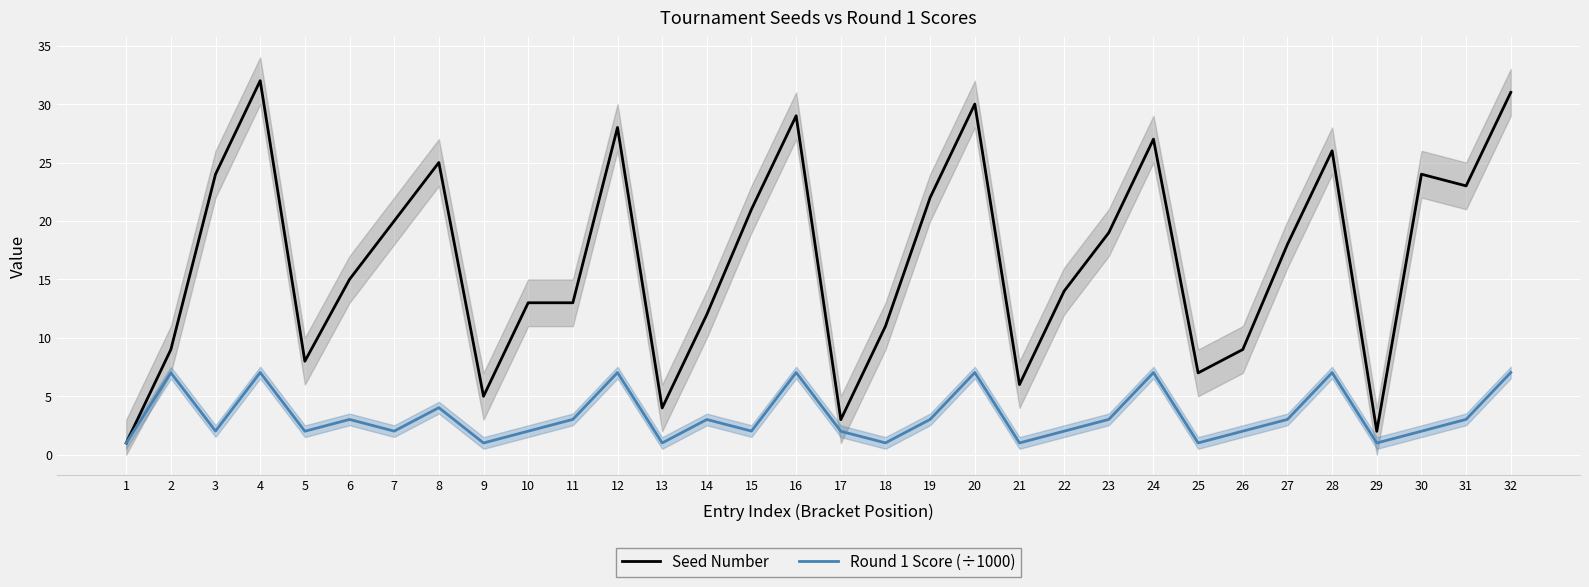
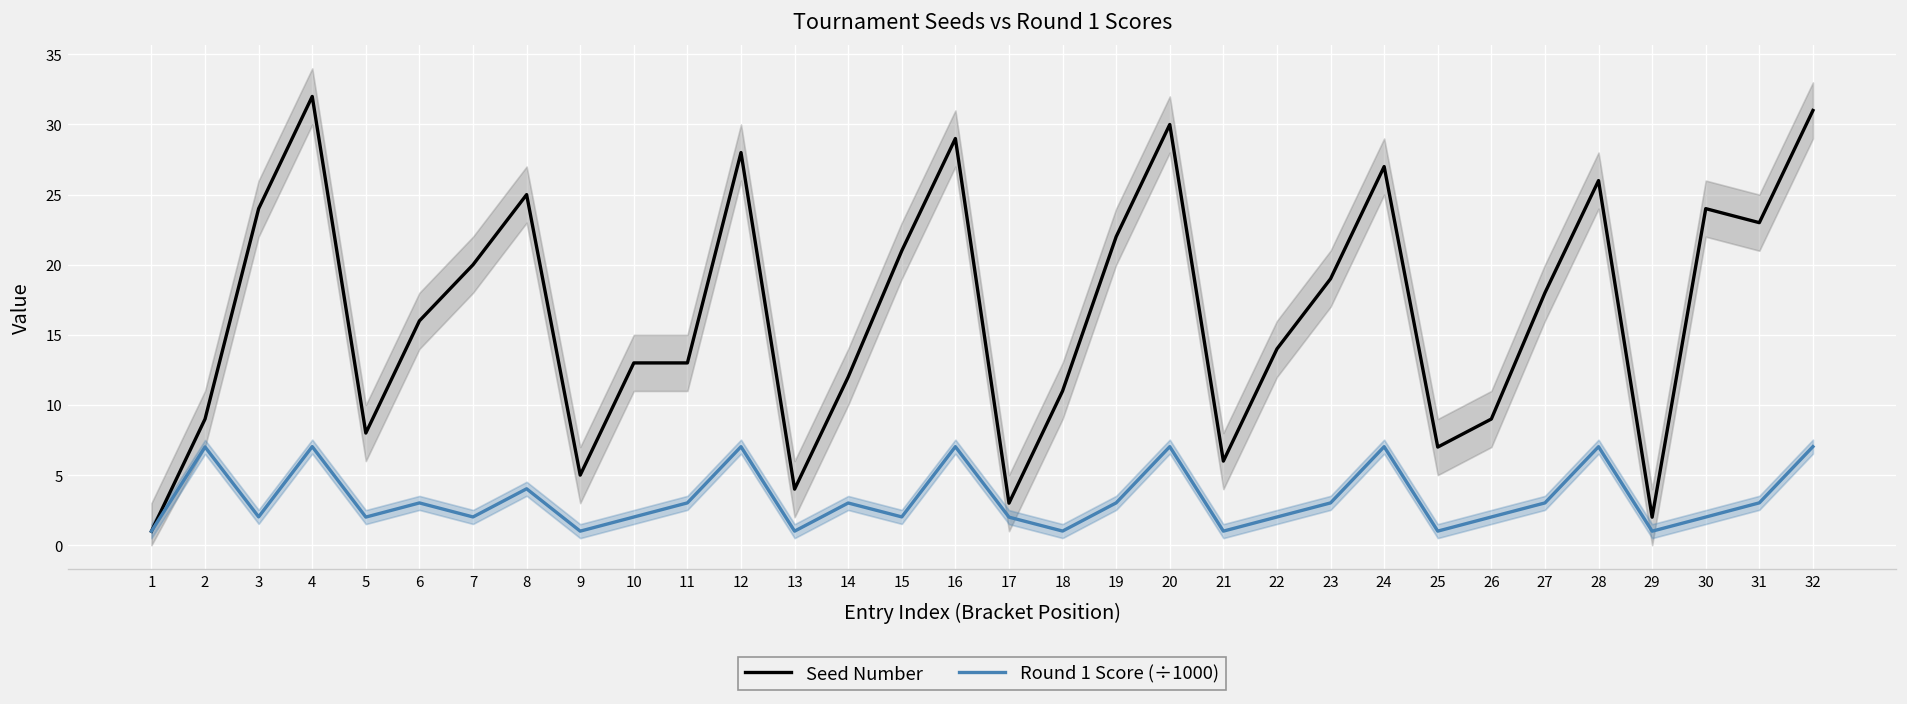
Seed Number, 6: 15 -> 16
